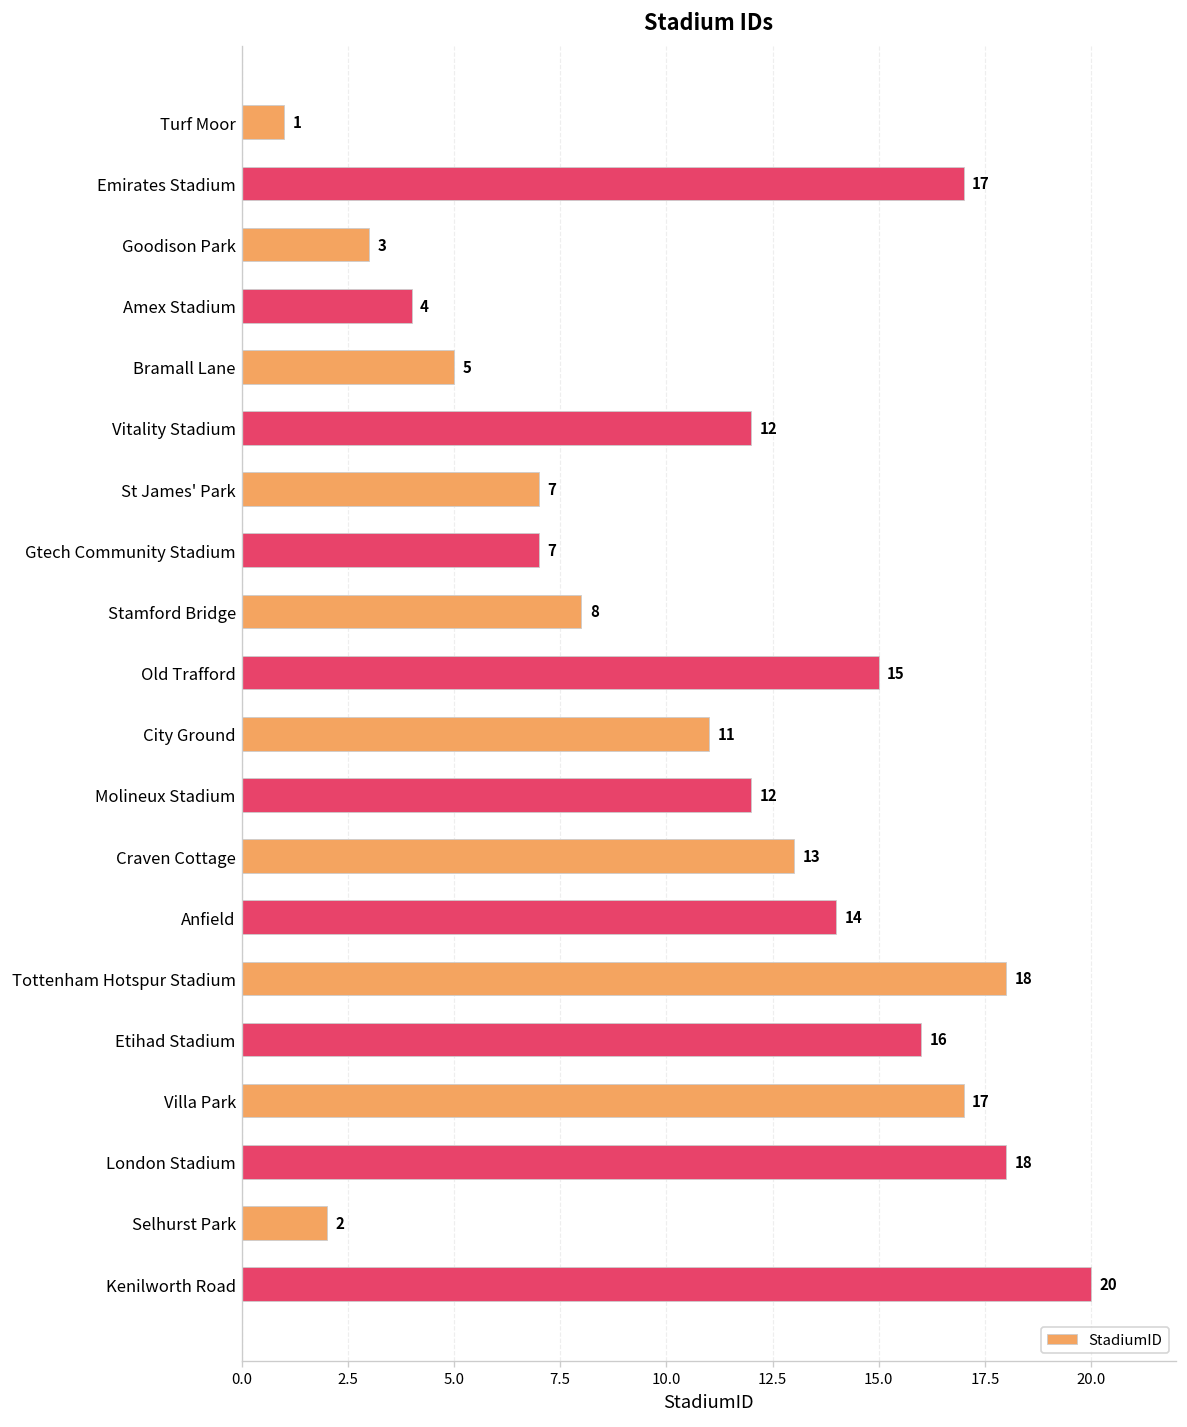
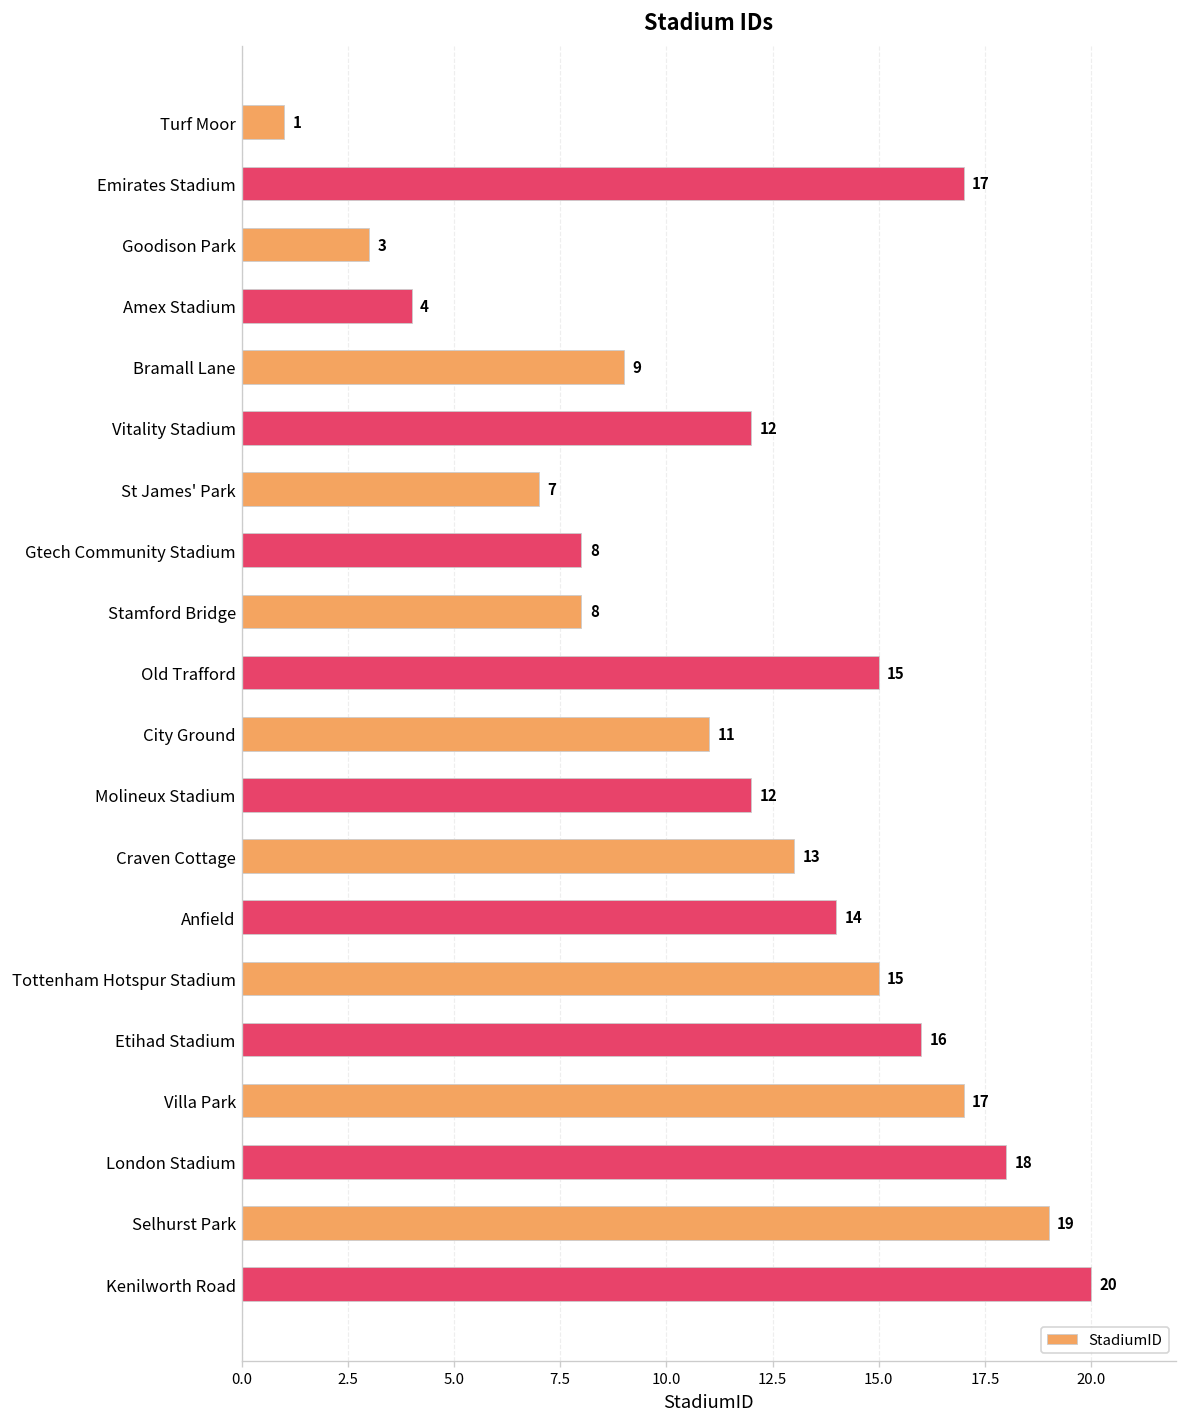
Bramall Lane: 5 -> 9
Gtech Community Stadium: 7 -> 8
Tottenham Hotspur Stadium: 18 -> 15
Selhurst Park: 2 -> 19
